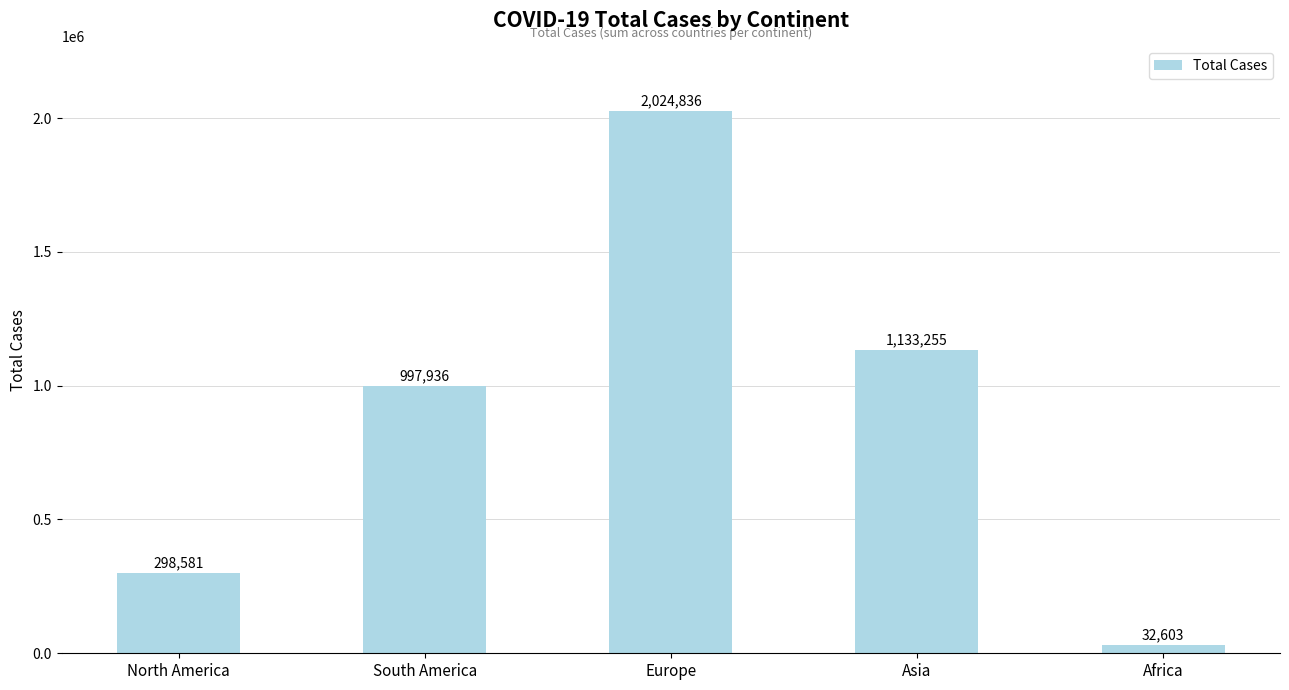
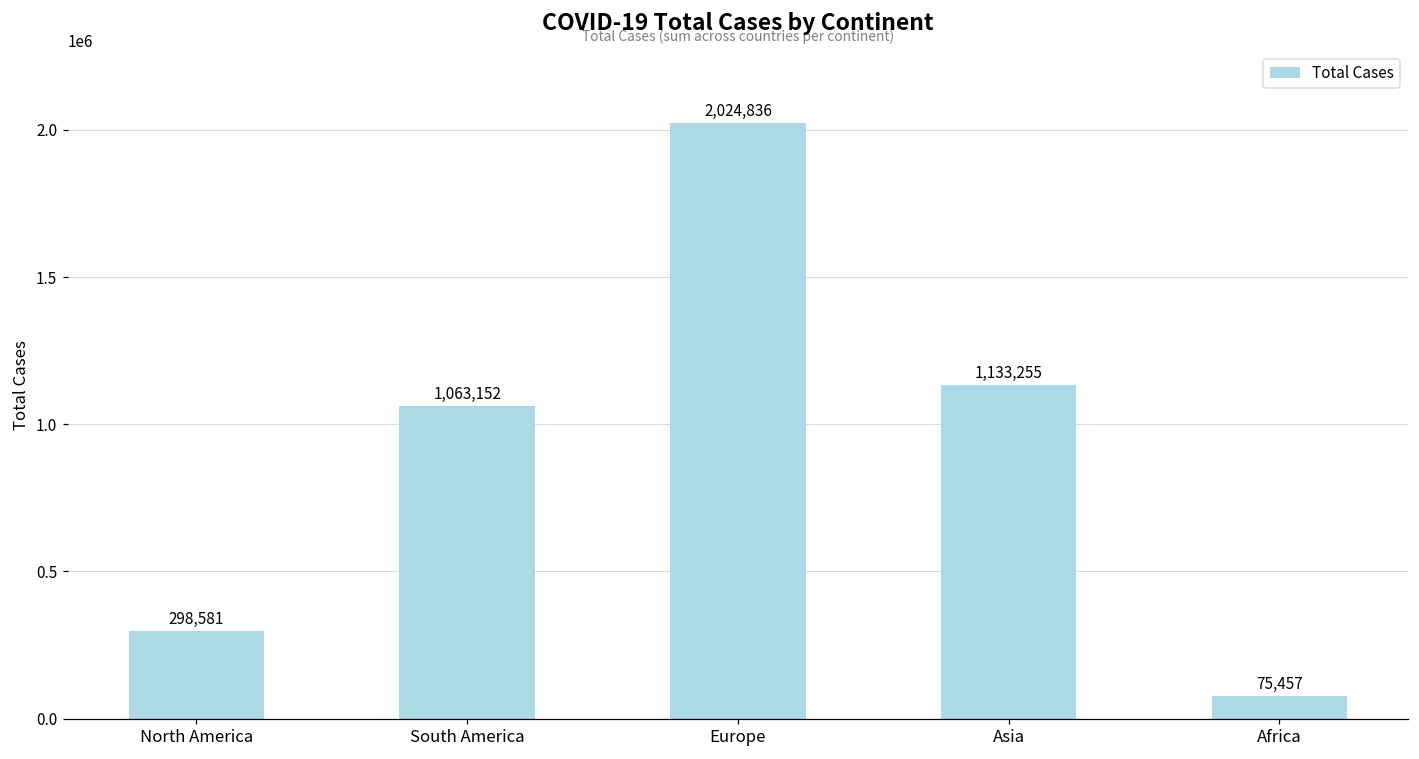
South America: 997,936 -> 1,063,152
Africa: 32,603 -> 75,457
